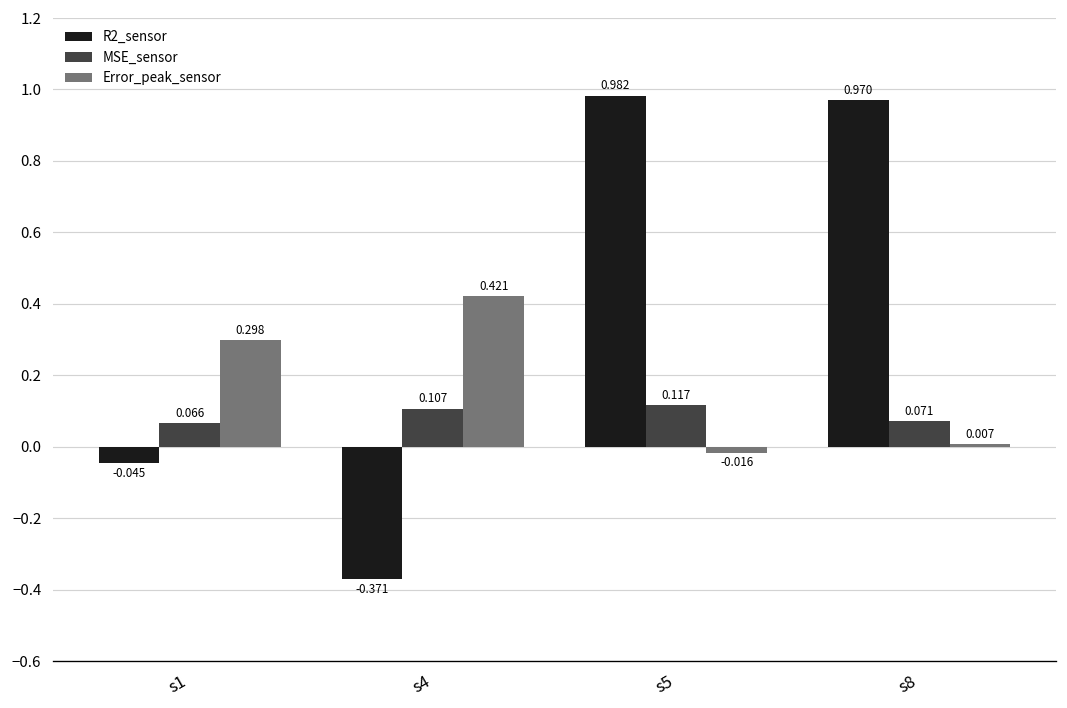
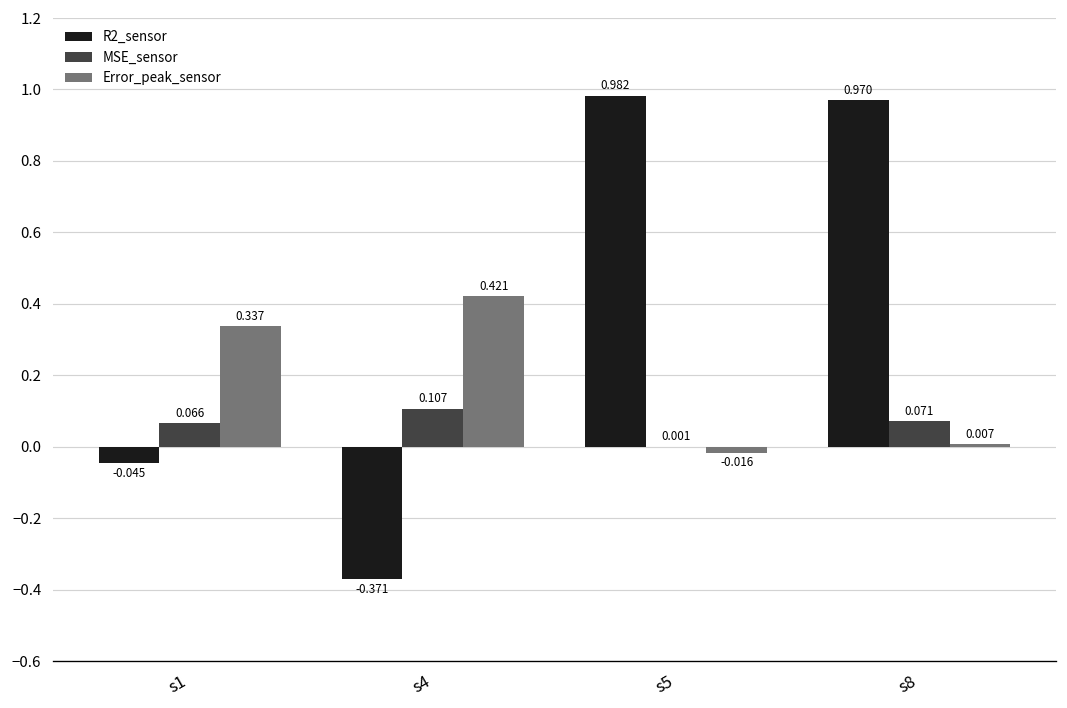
Error_peak_sensor, s1: 0.298 -> 0.337
MSE_sensor, s5: 0.117 -> 0.001
